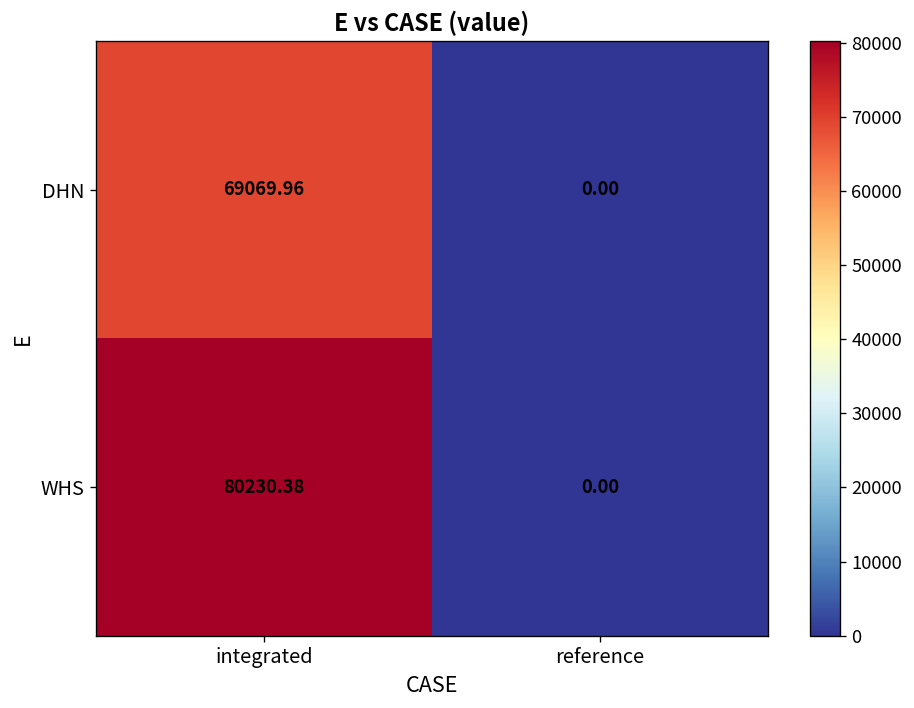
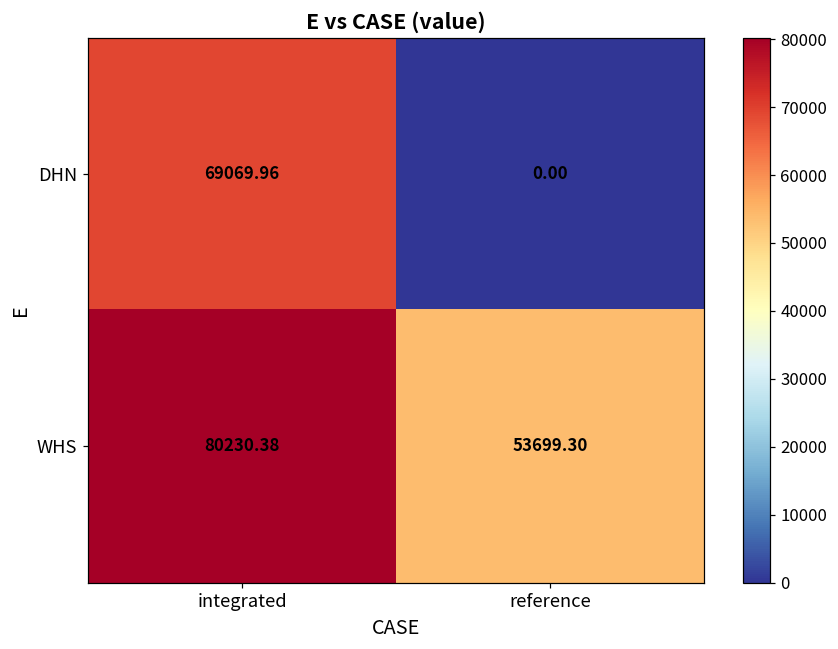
WHS, reference: 0.00 -> 53699.30
